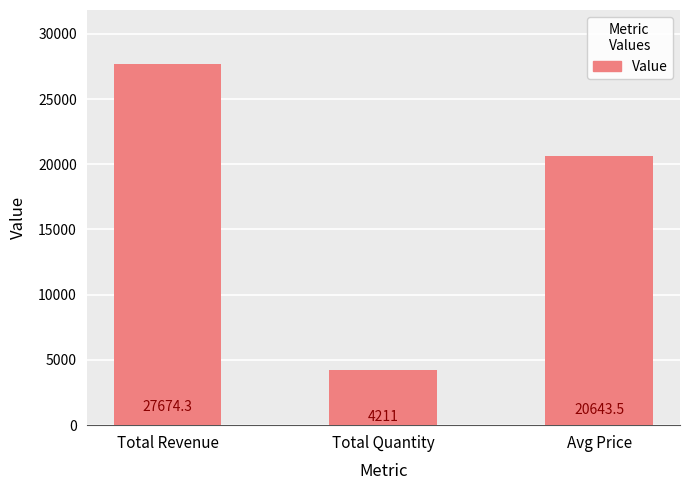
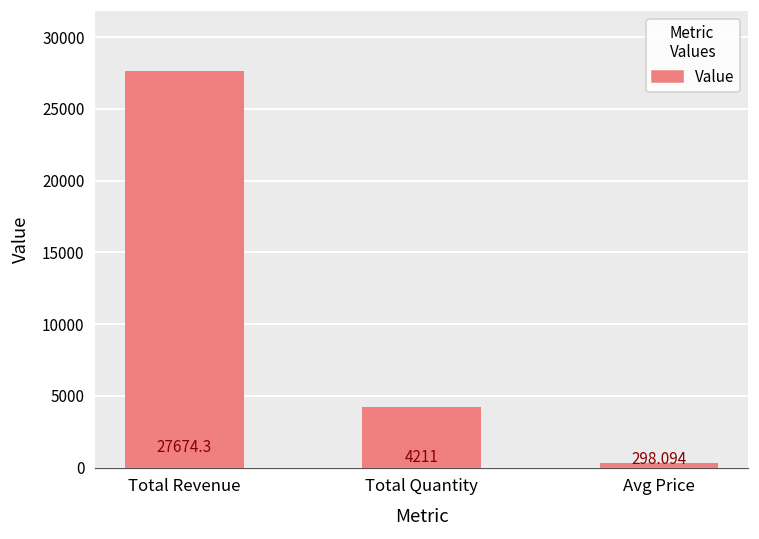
Avg Price: 20643.5 -> 298.094
